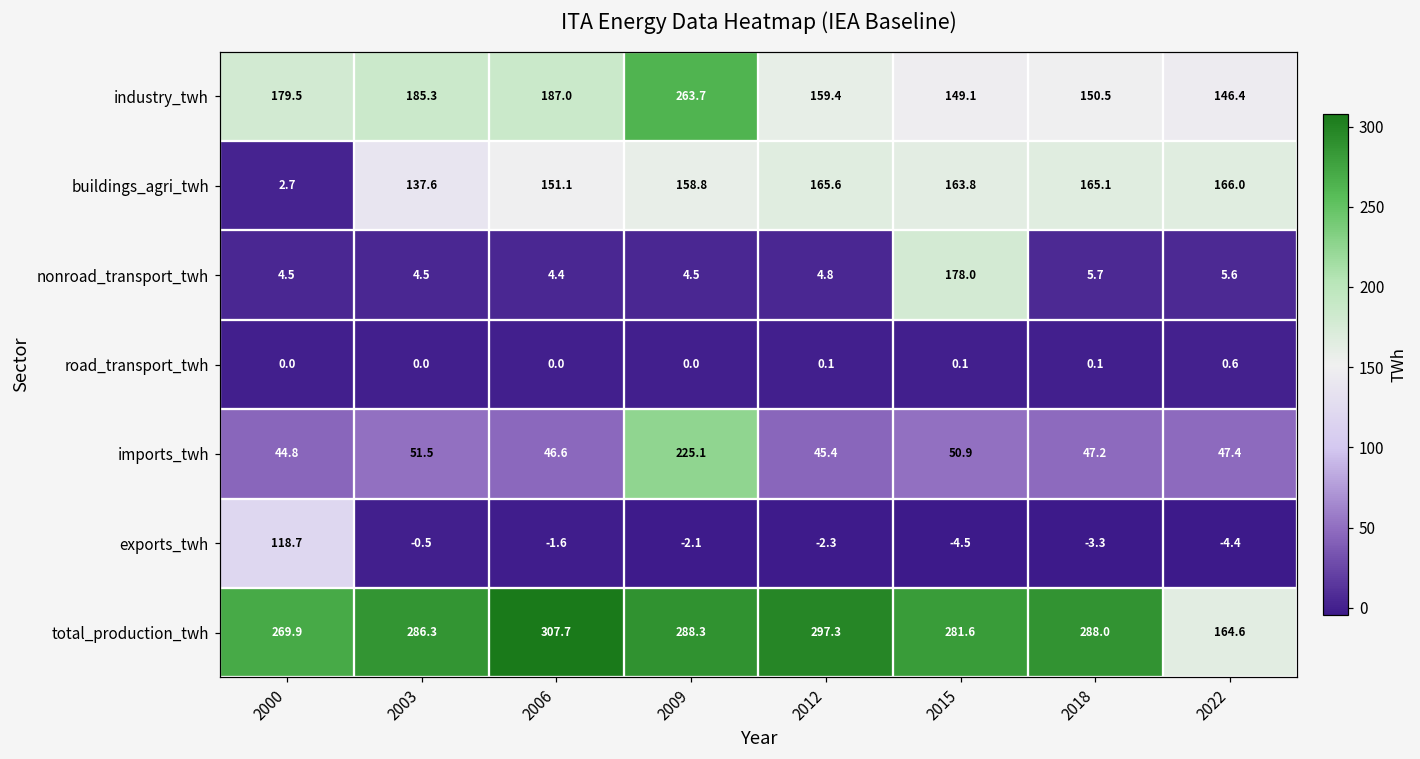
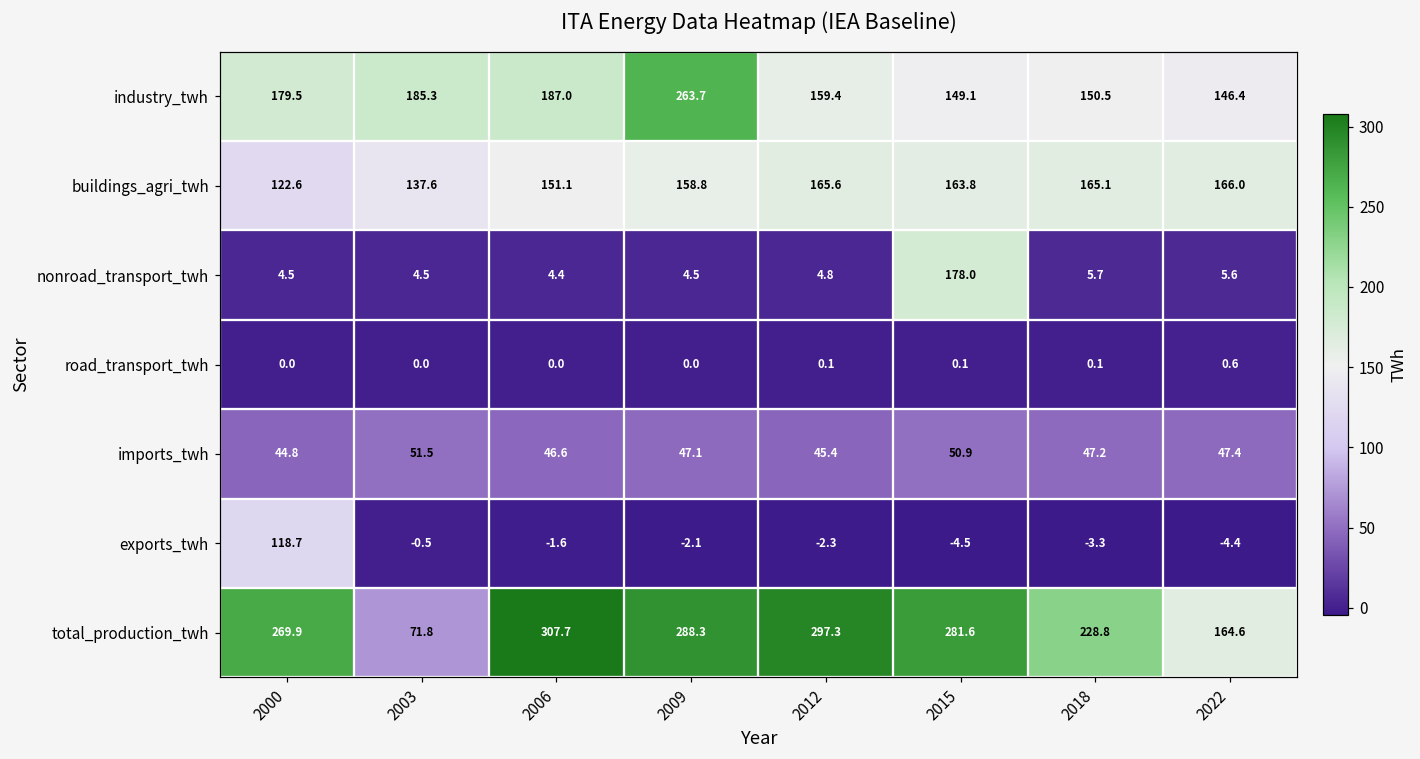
buildings_agri_twh, 2000: 2.7 -> 122.6
imports_twh, 2009: 225.1 -> 47.1
total_production_twh, 2003: 286.3 -> 71.8
total_production_twh, 2018: 288.0 -> 228.8
